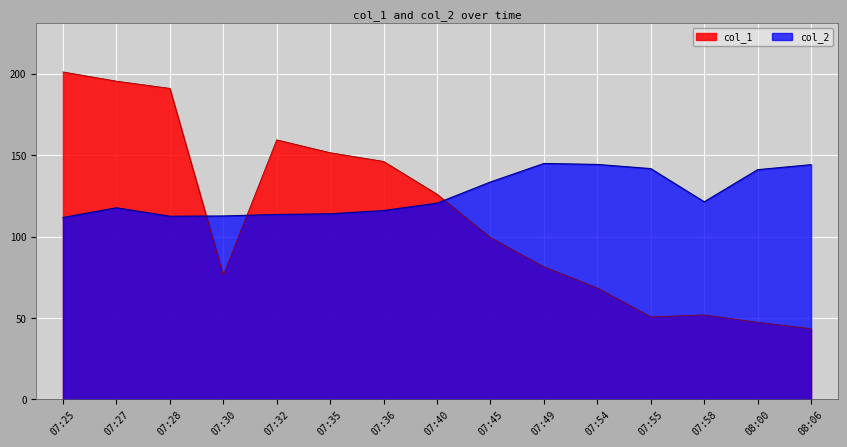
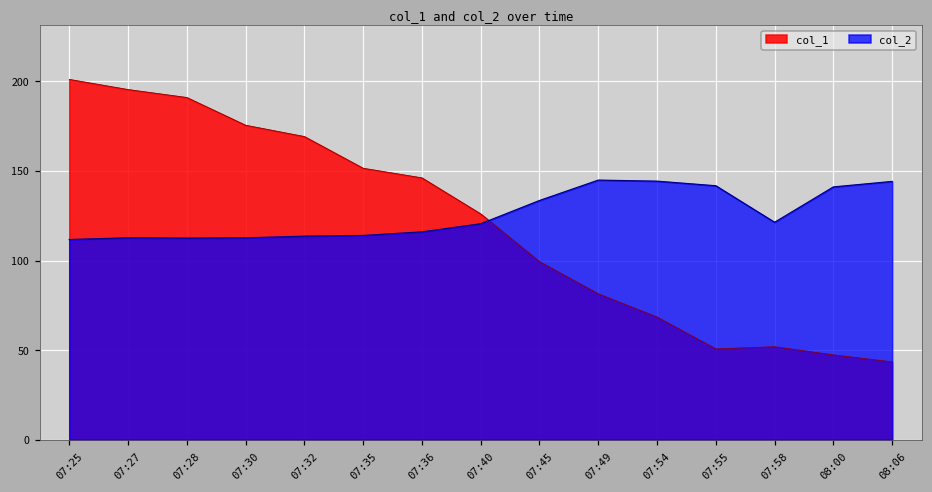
col_2, 07:27: 118 -> 113
col_1, 07:30: 76 -> 175
col_1, 07:32: 159 -> 169
